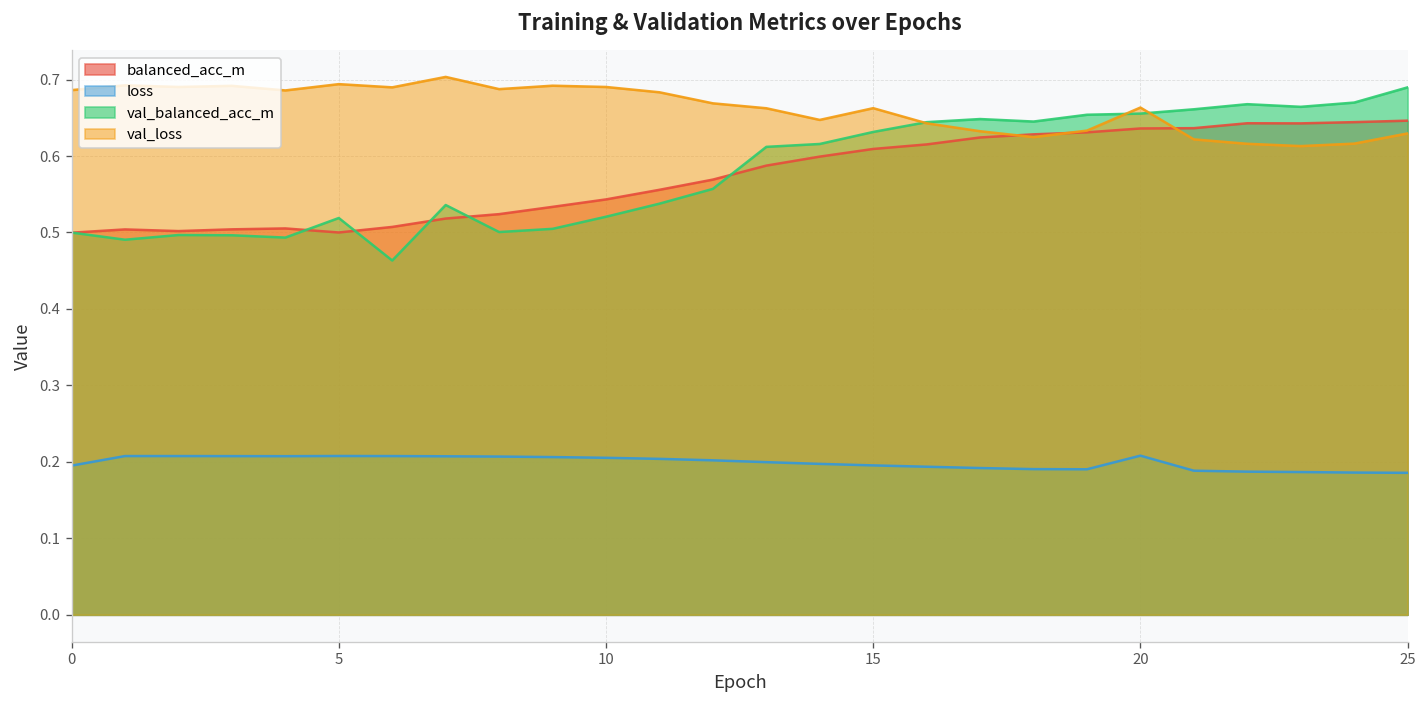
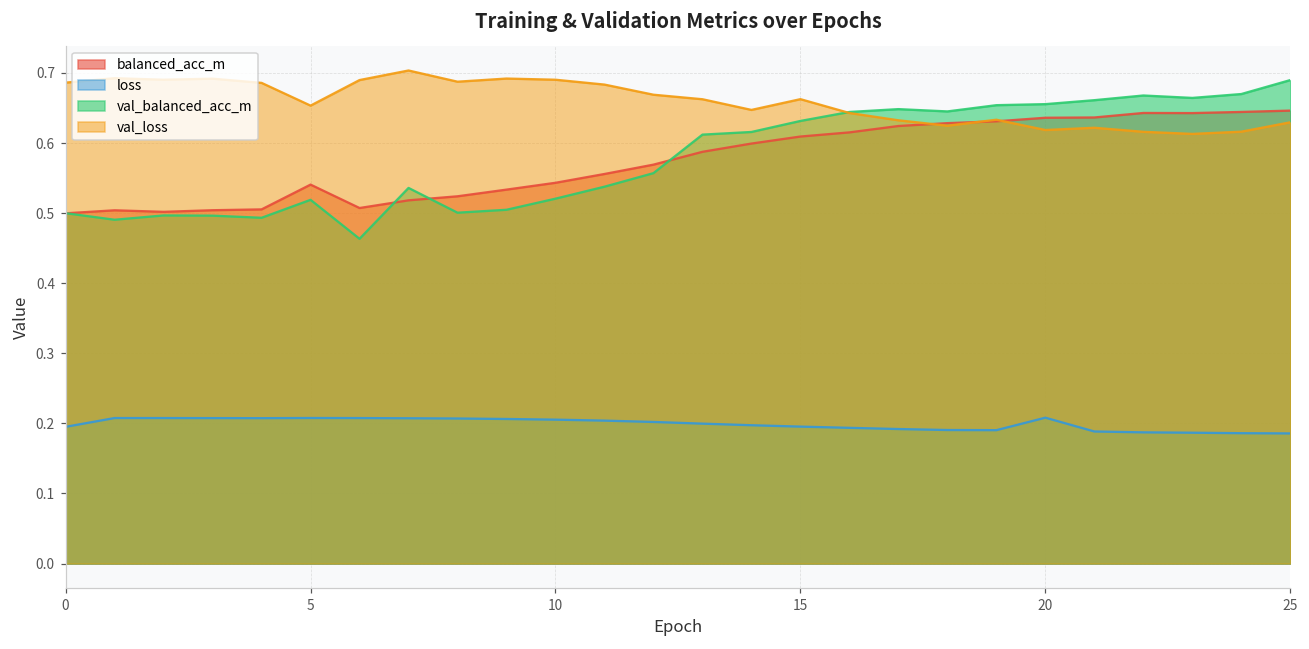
balanced_acc_m, 5: 0.50 -> 0.54
val_loss, 5: 0.69 -> 0.65
val_loss, 20: 0.66 -> 0.62
